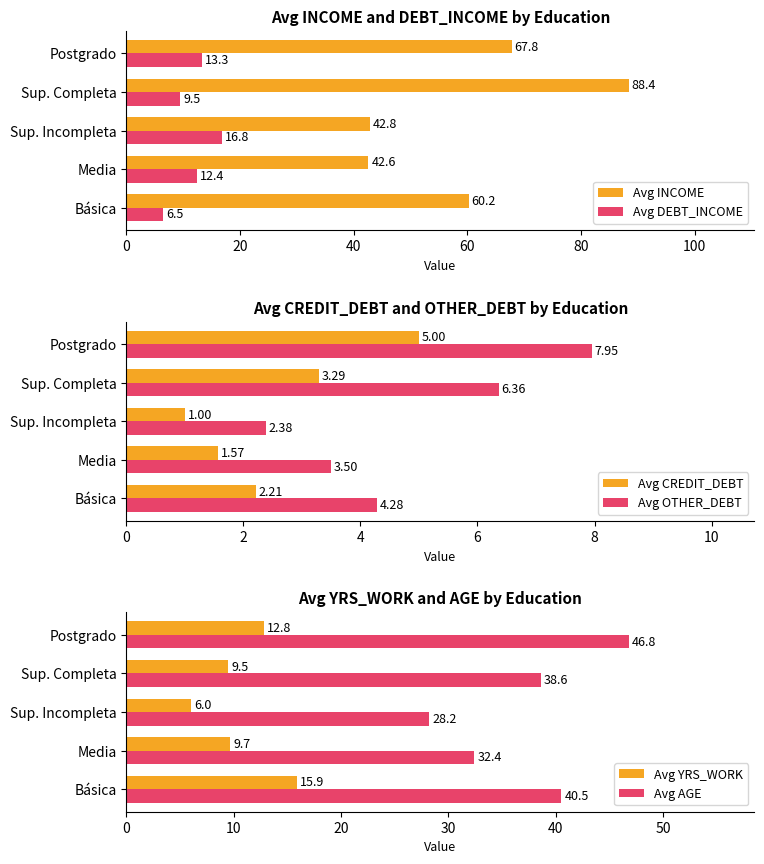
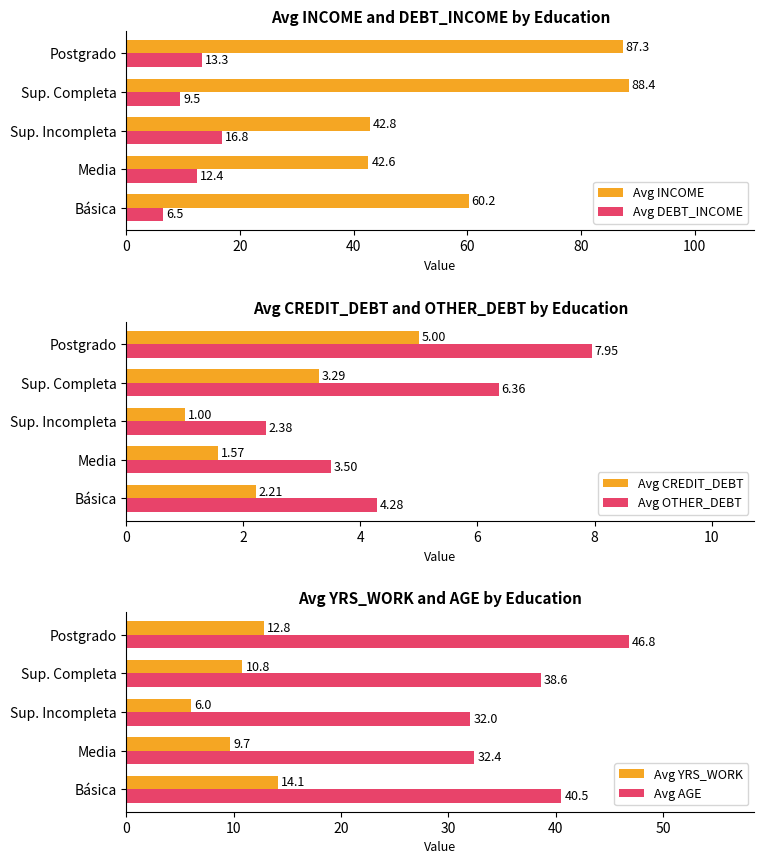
Avg INCOME and DEBT_INCOME by Education, Avg INCOME, Postgrado: 67.8 -> 87.3
Avg YRS_WORK and AGE by Education, Avg YRS_WORK, Sup. Completa: 9.5 -> 10.8
Avg YRS_WORK and AGE by Education, Avg AGE, Sup. Incompleta: 28.2 -> 32.0
Avg YRS_WORK and AGE by Education, Avg YRS_WORK, Básica: 15.9 -> 14.1
